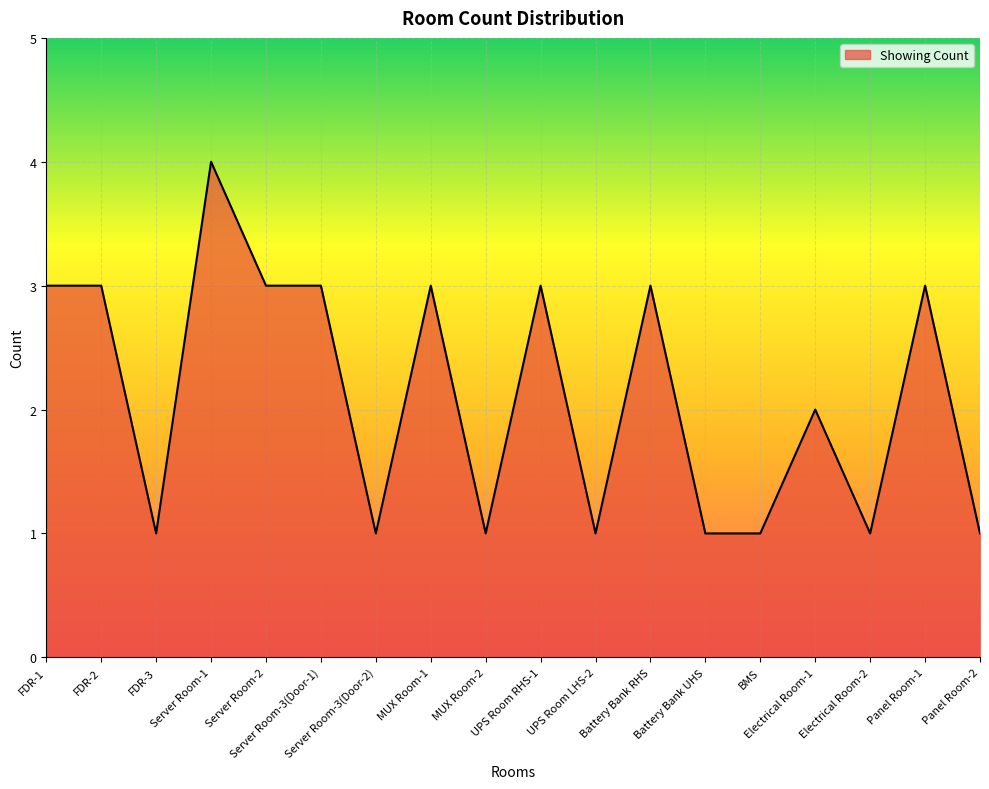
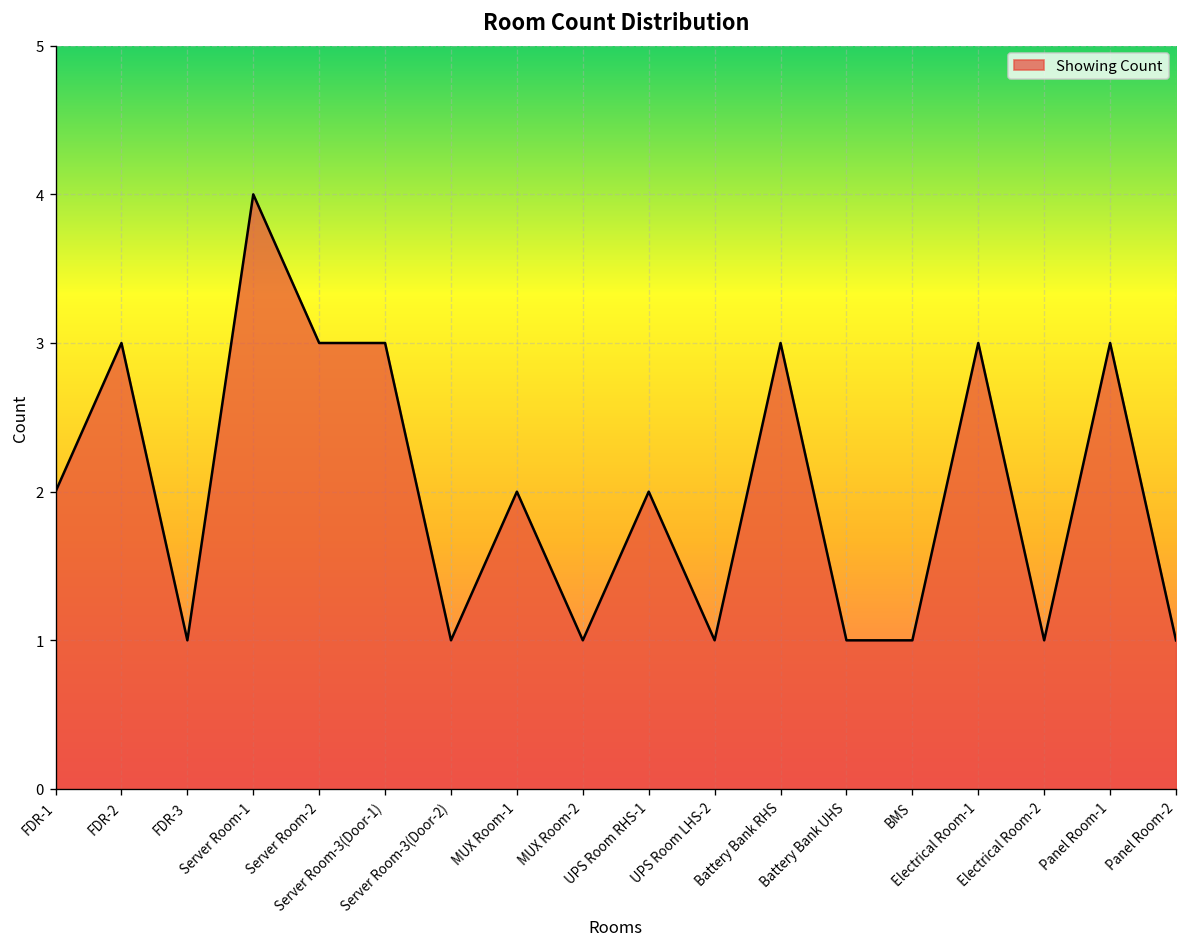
FDR-1: 3 -> 2
MUX Room-1: 3 -> 2
UPS Room RHS-1: 3 -> 2
Electrical Room-1: 2 -> 3
